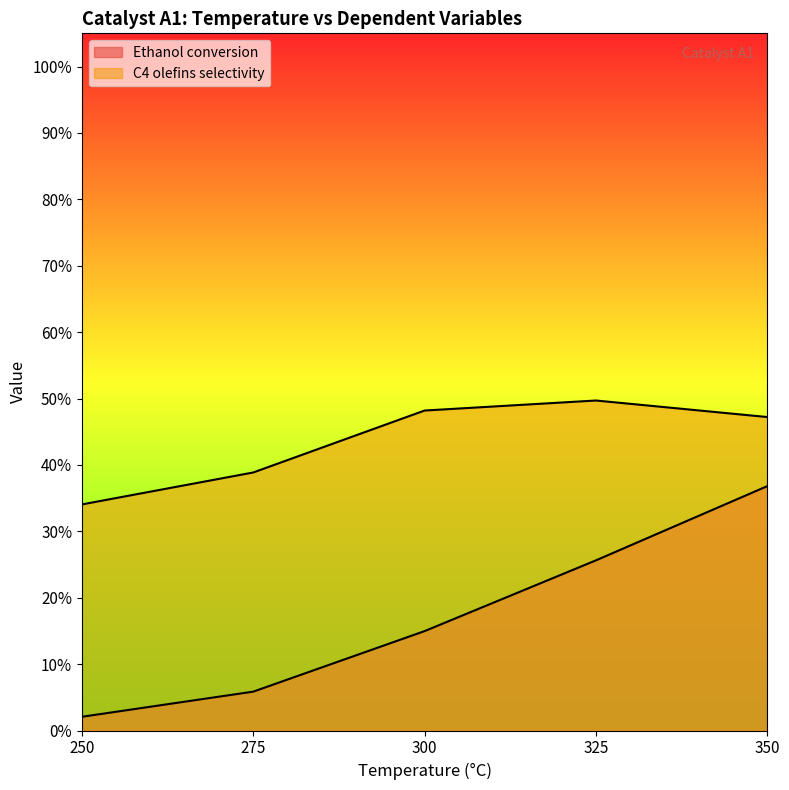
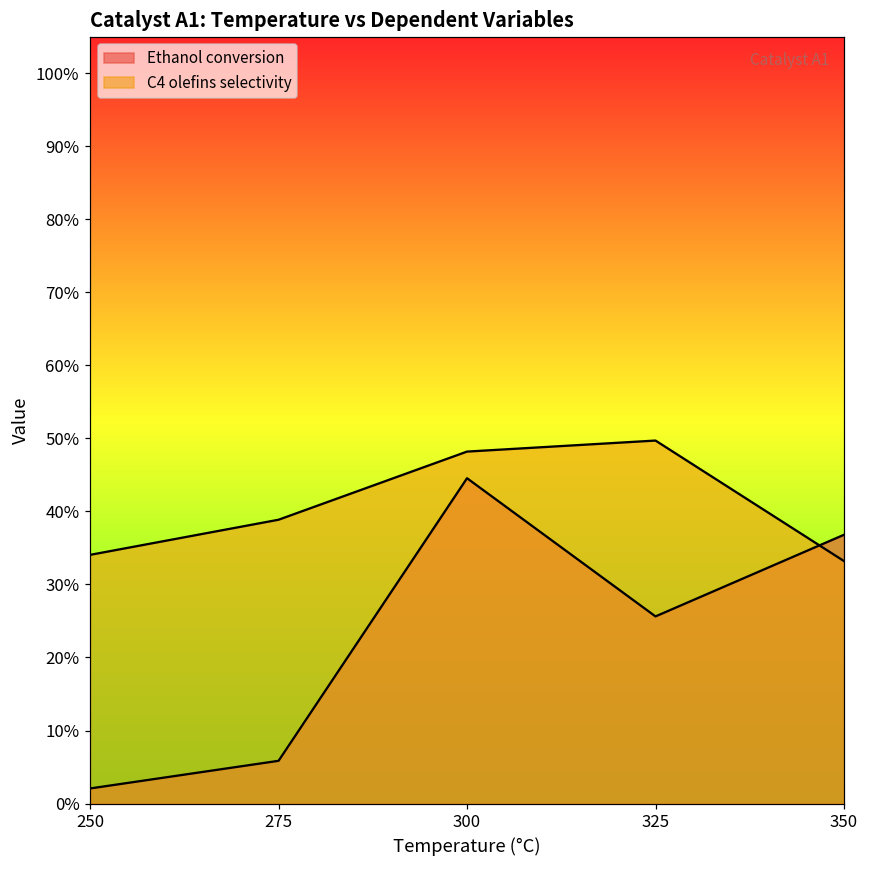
Ethanol conversion, 300: 15% -> 45%
C4 olefins selectivity, 350: 47% -> 33%
